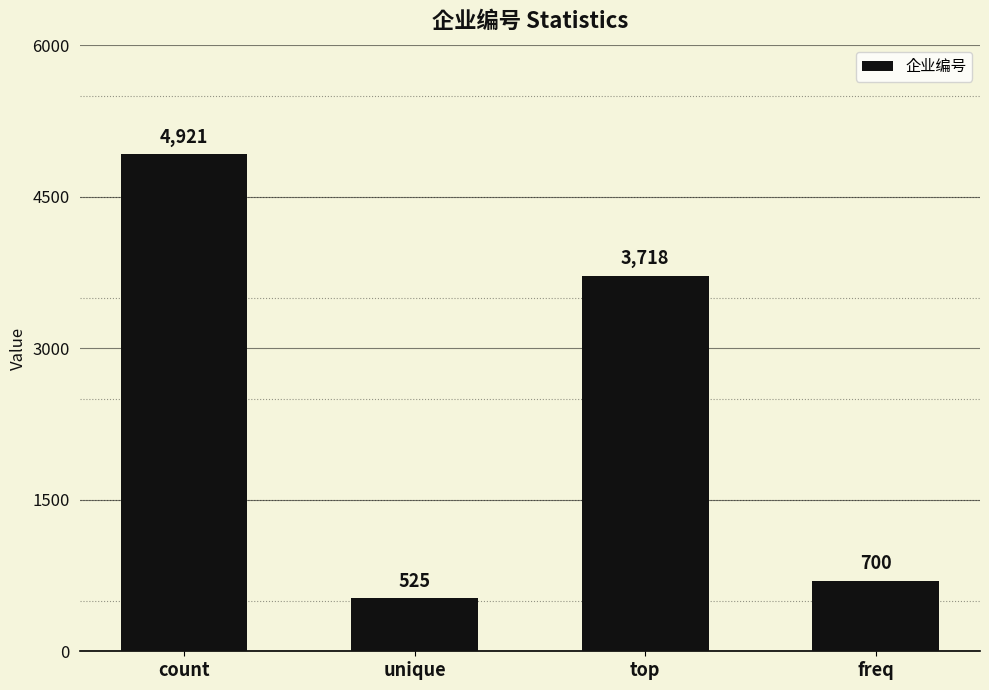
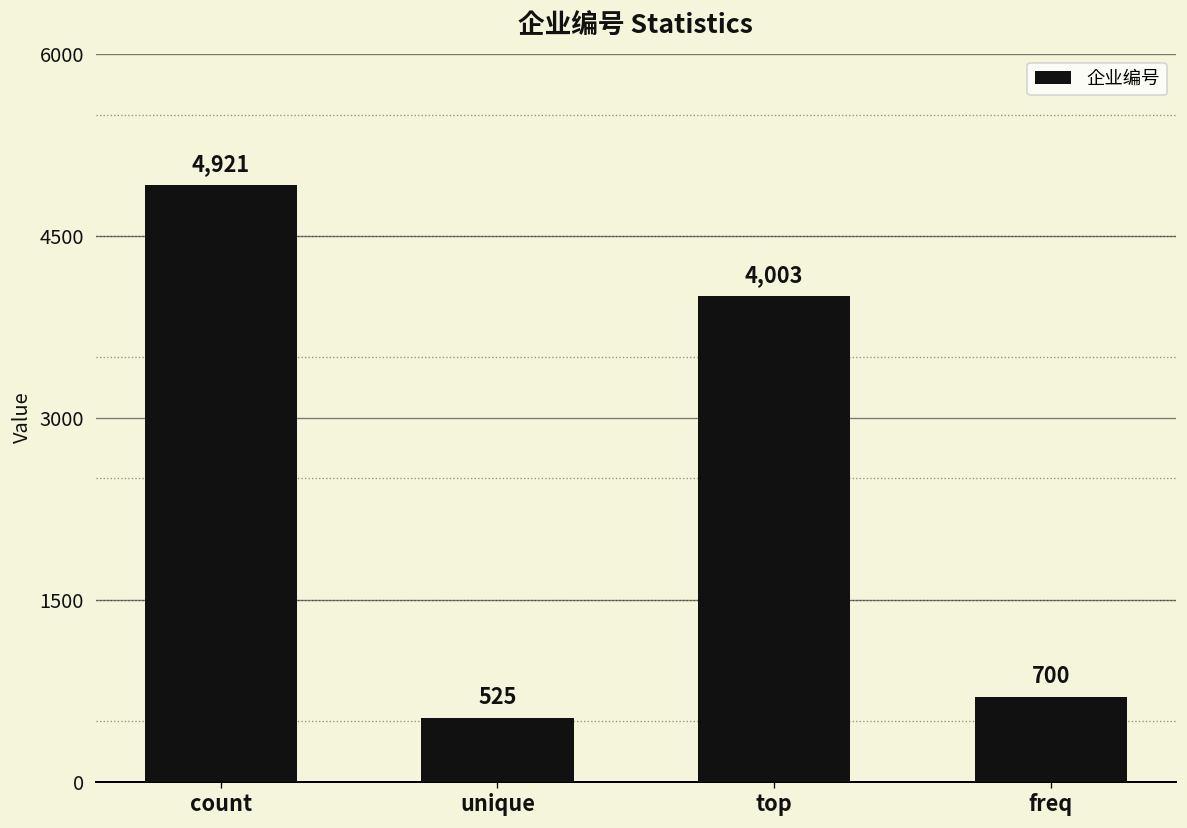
top: 3,718 -> 4,003
